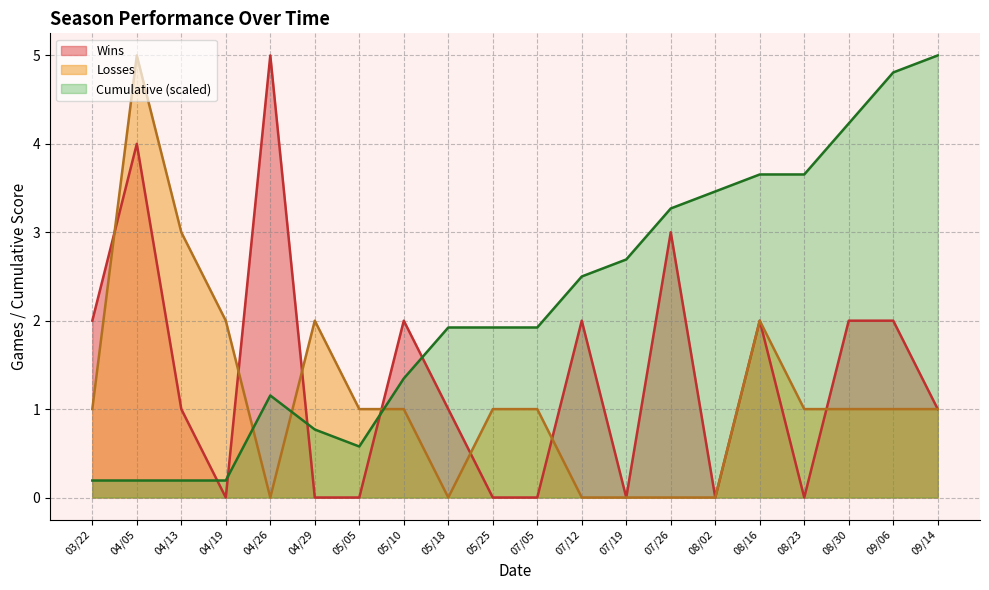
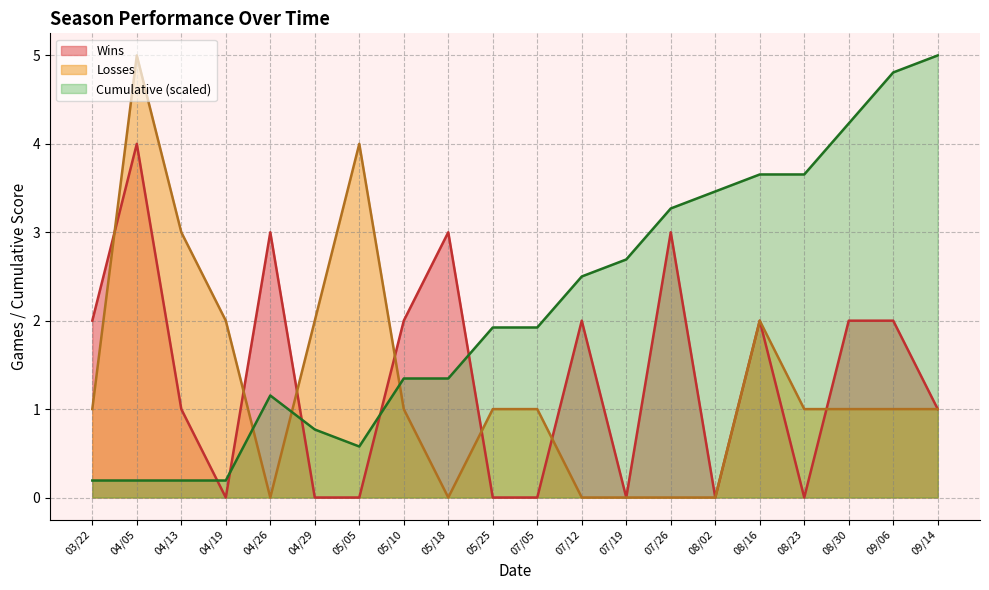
Wins, 04/26: 5 -> 3
Losses, 05/05: 1 -> 4
Wins, 05/18: 1 -> 3
Cumulative (scaled), 05/18: 1.9 -> 1.3
